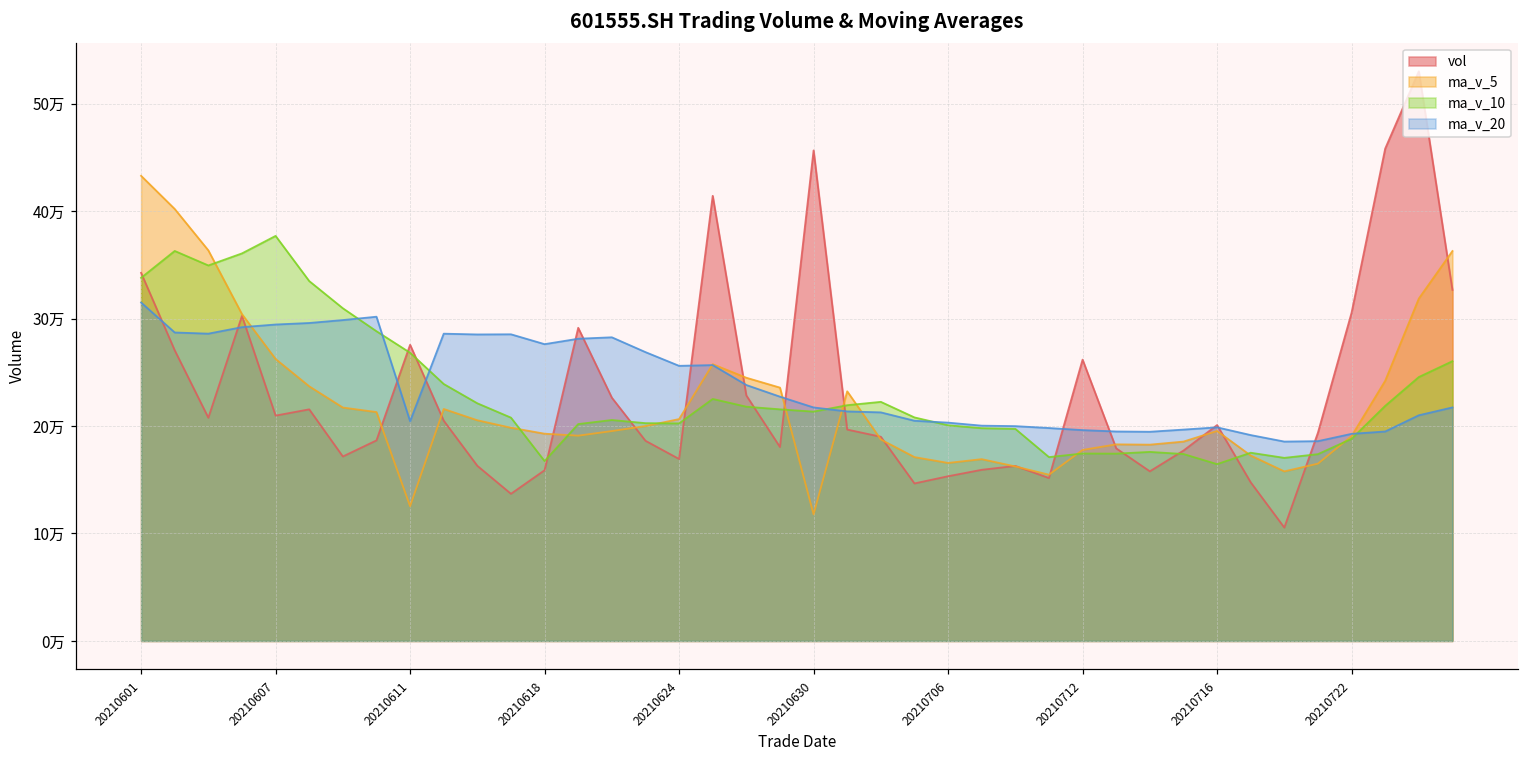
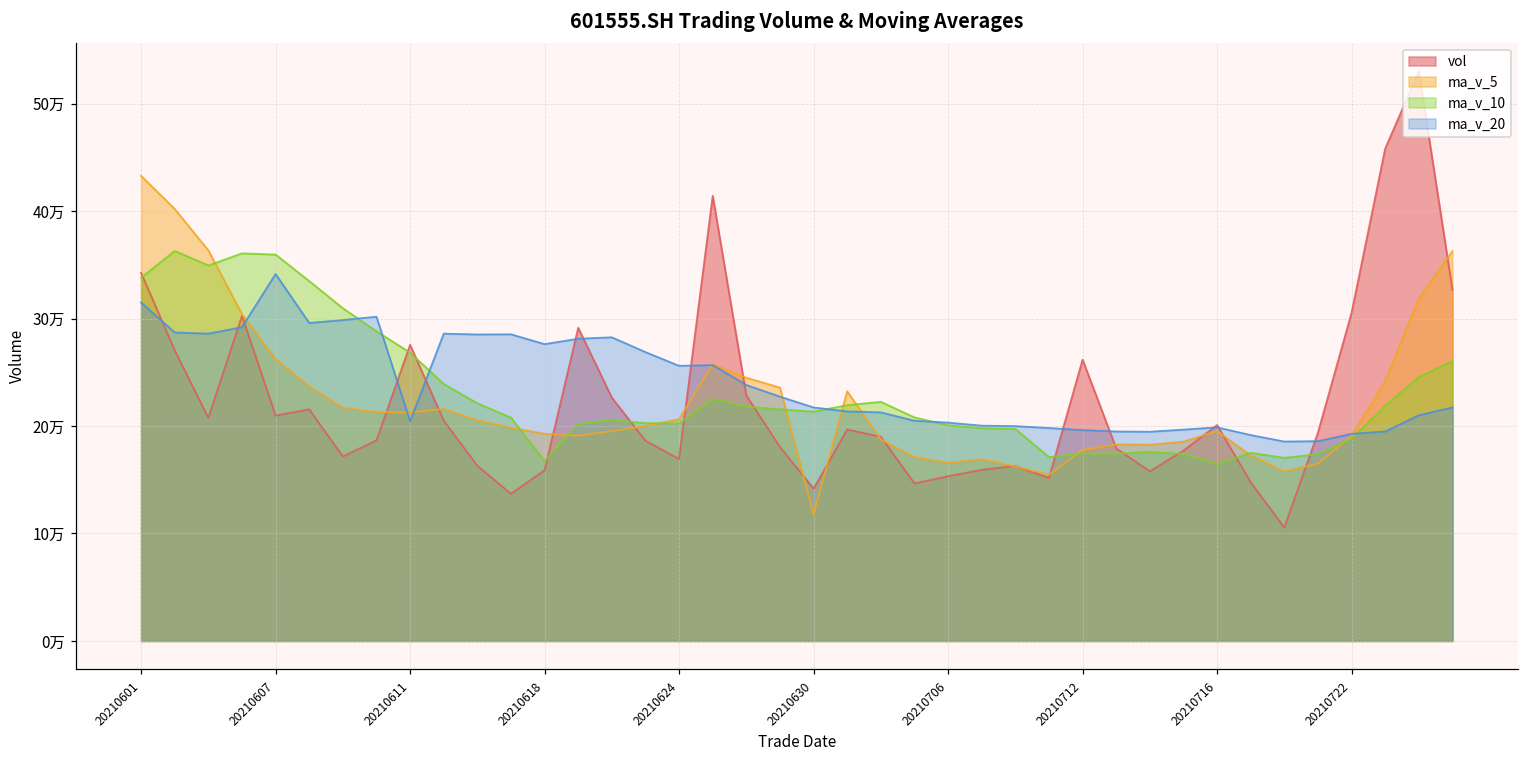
ma_v_10, 20210607: 38万 -> 36万
ma_v_20, 20210607: 29万 -> 34万
ma_v_5, 20210611: 13万 -> 21万
vol, 20210630: 46万 -> 14万
